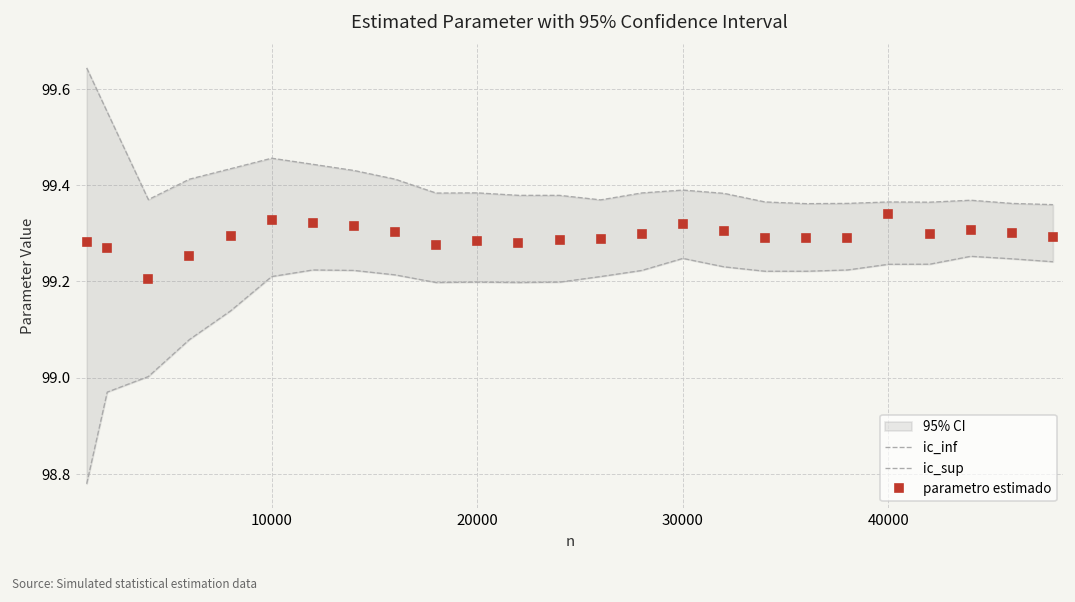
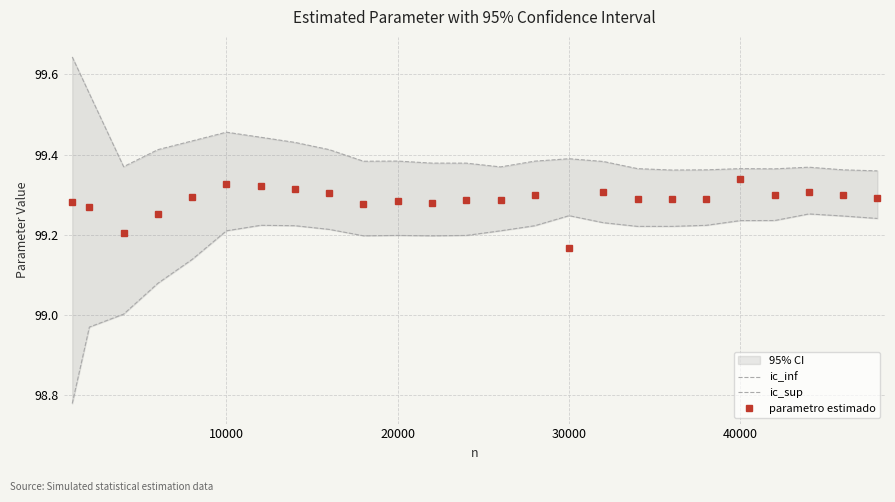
parametro estimado, 30000: 99.32 -> 99.17
